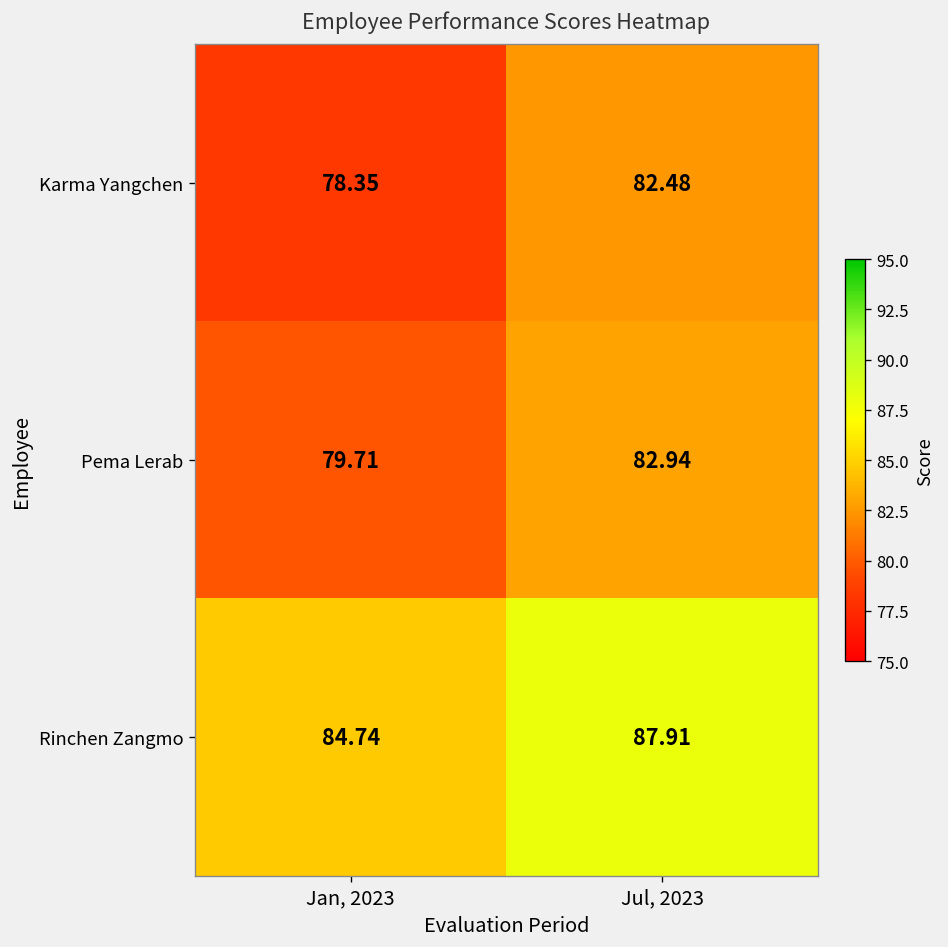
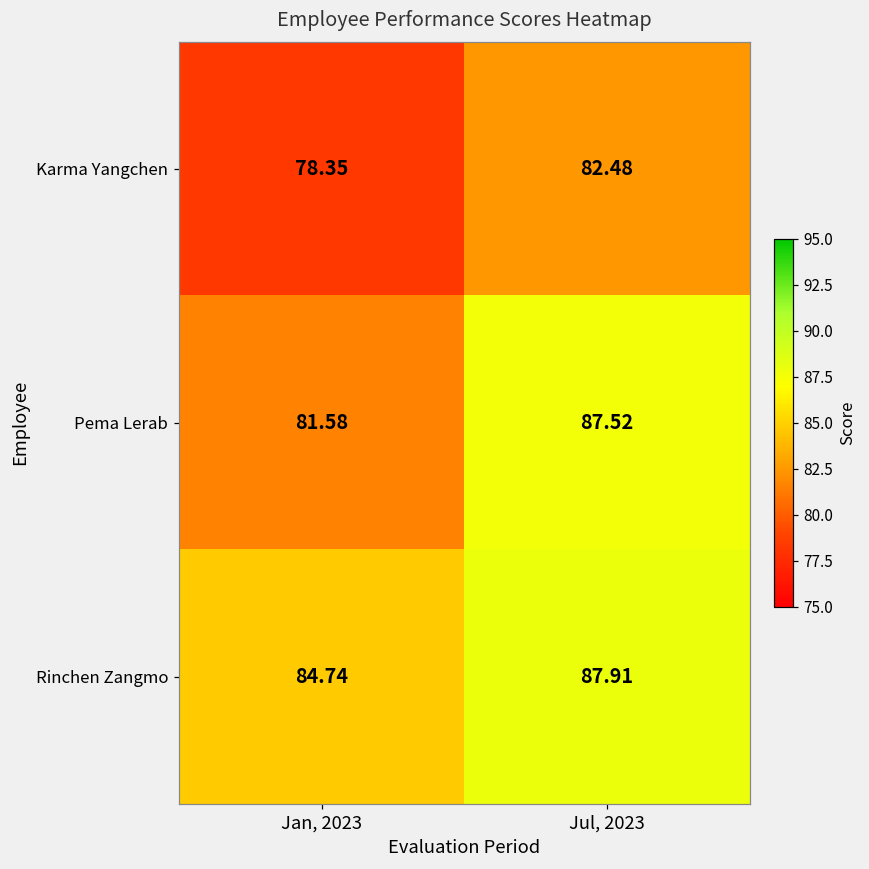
Pema Lerab, Jan, 2023: 79.71 -> 81.58
Pema Lerab, Jul, 2023: 82.94 -> 87.52
